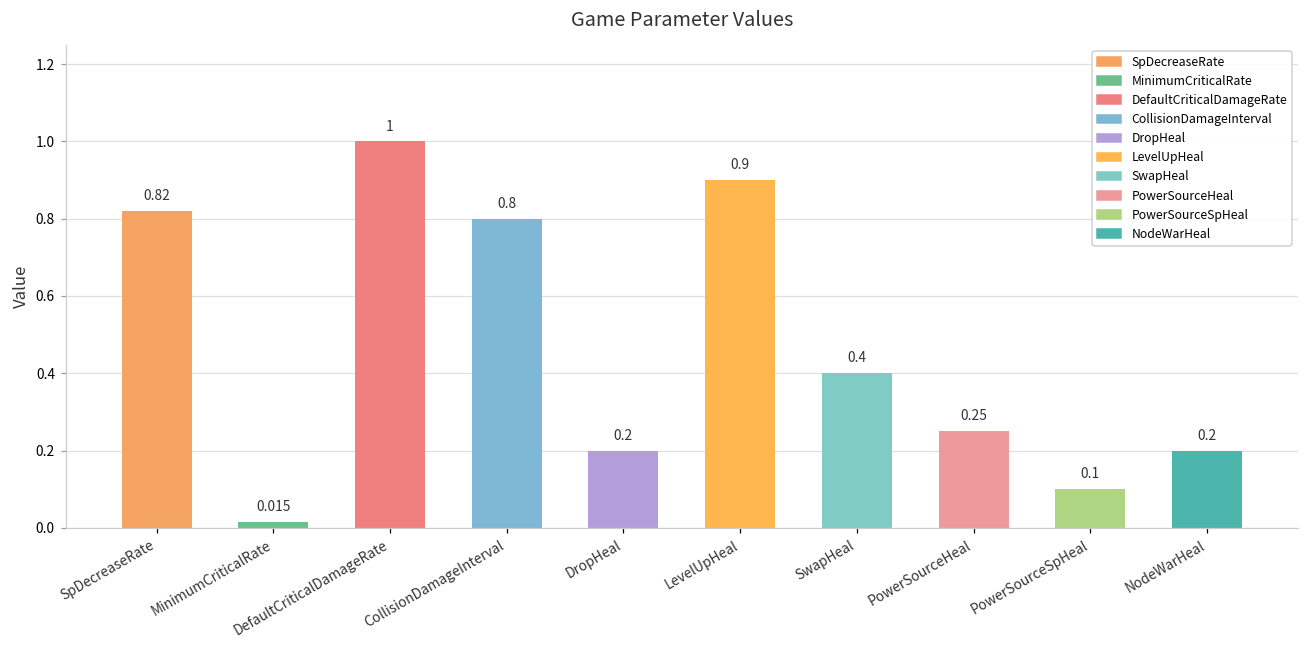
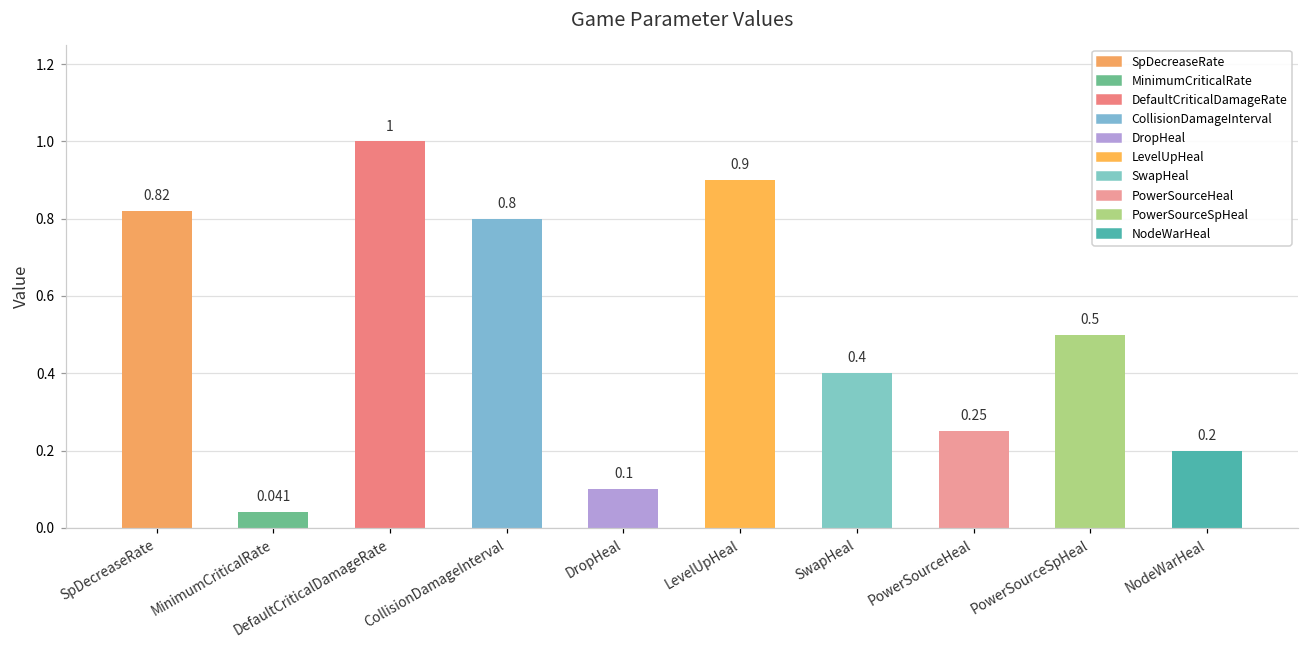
MinimumCriticalRate: 0.015 -> 0.041
DropHeal: 0.2 -> 0.1
PowerSourceSpHeal: 0.1 -> 0.5
